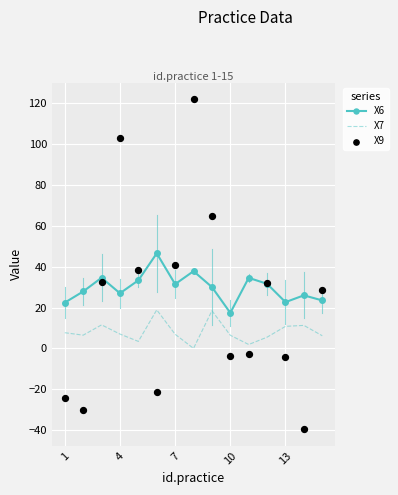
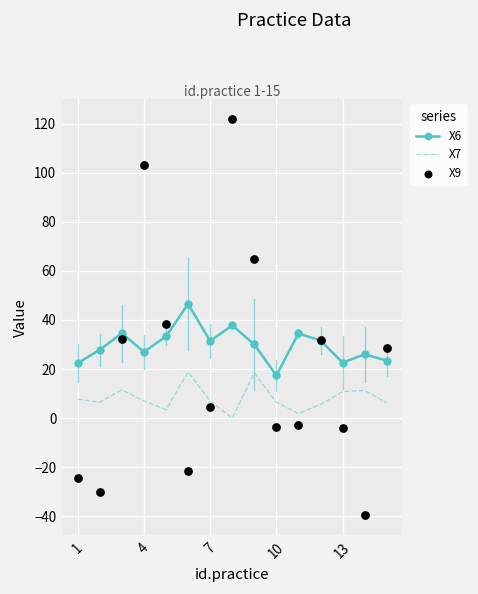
X9, 7: 41 -> 4
